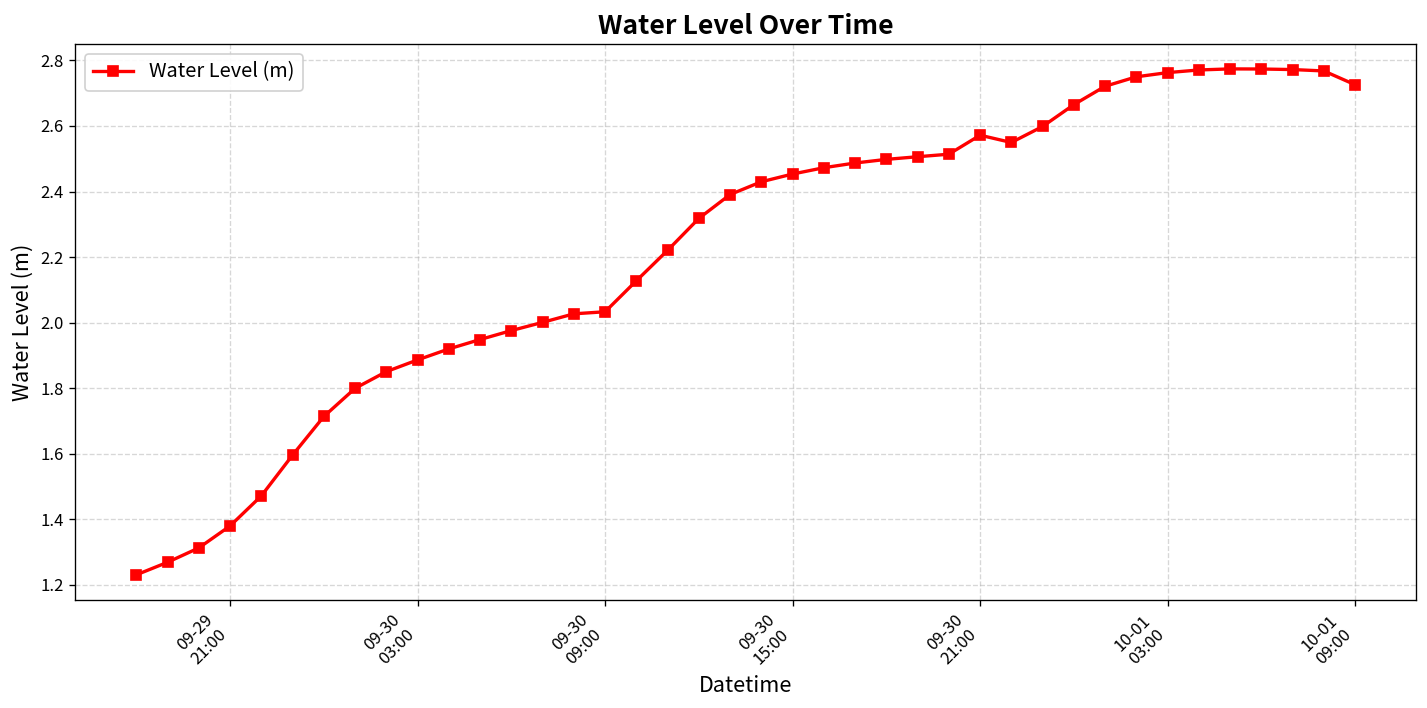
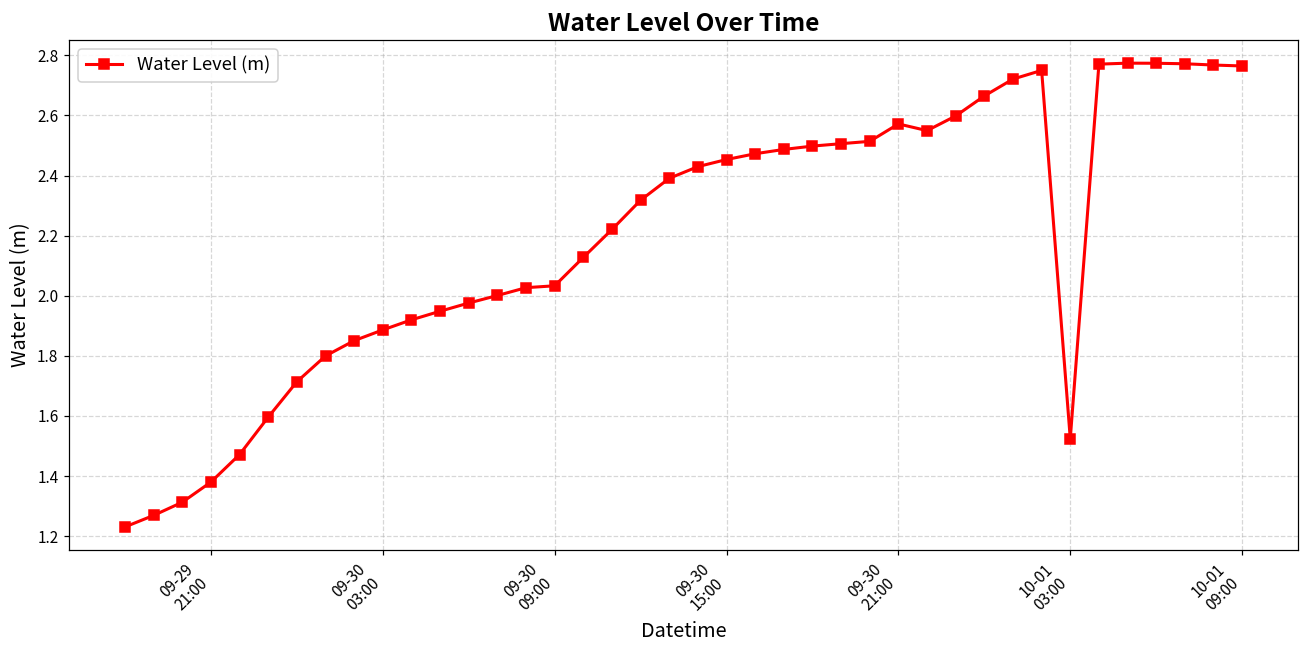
10-01 03:00: 2.76 -> 1.52
10-01 09:00: 2.73 -> 2.76
